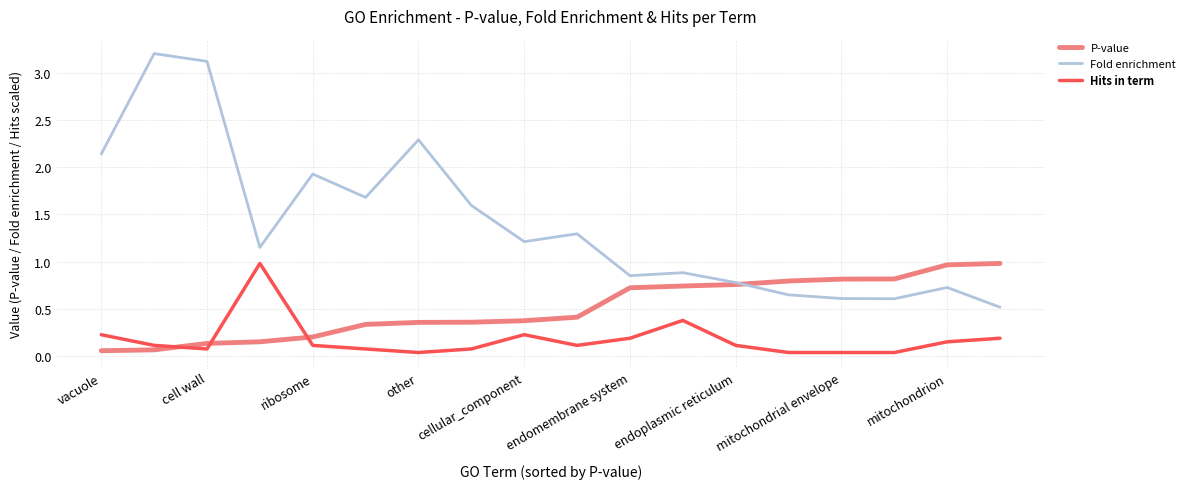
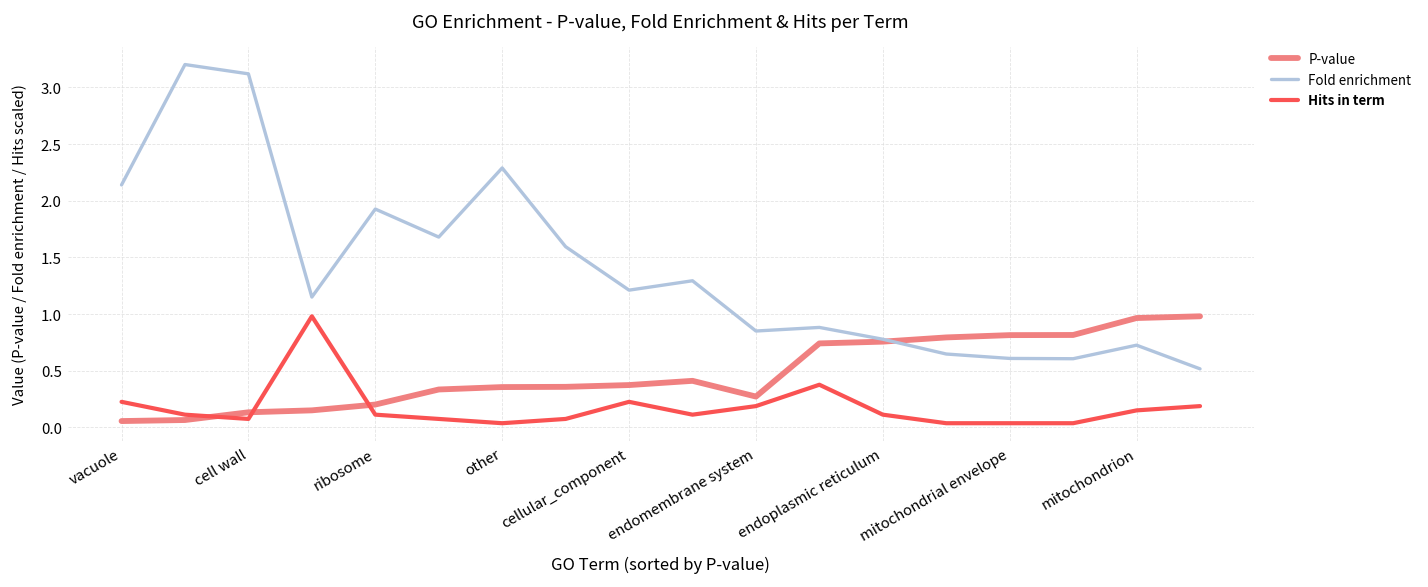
P-value, endomembrane system: 0.7 -> 0.3
